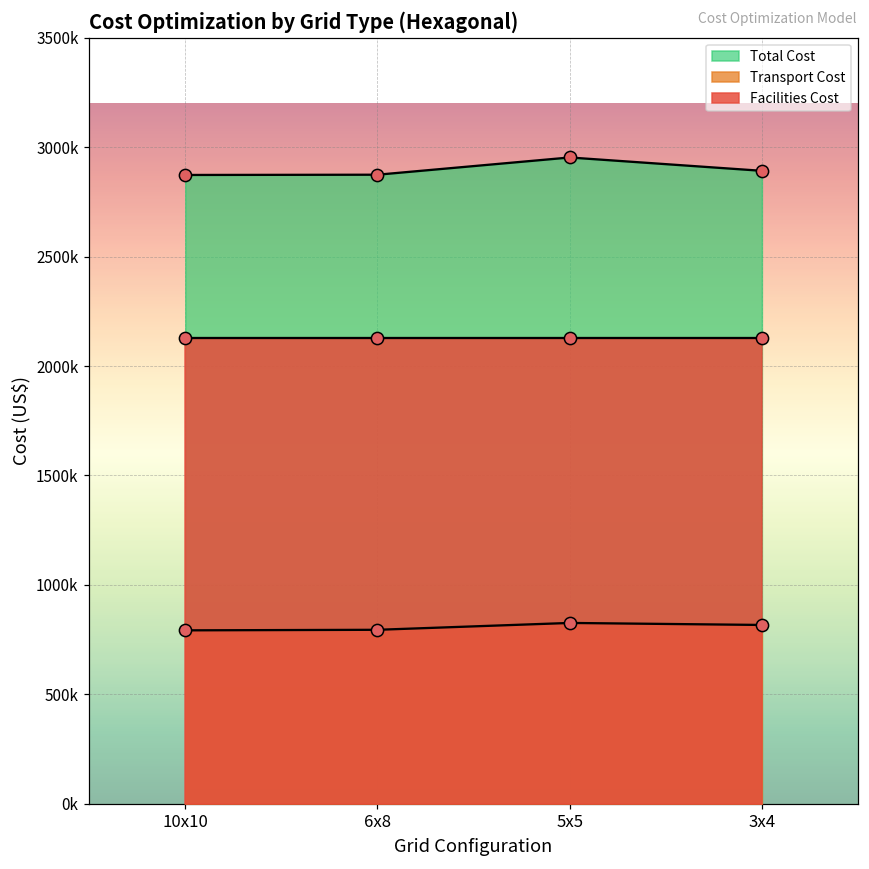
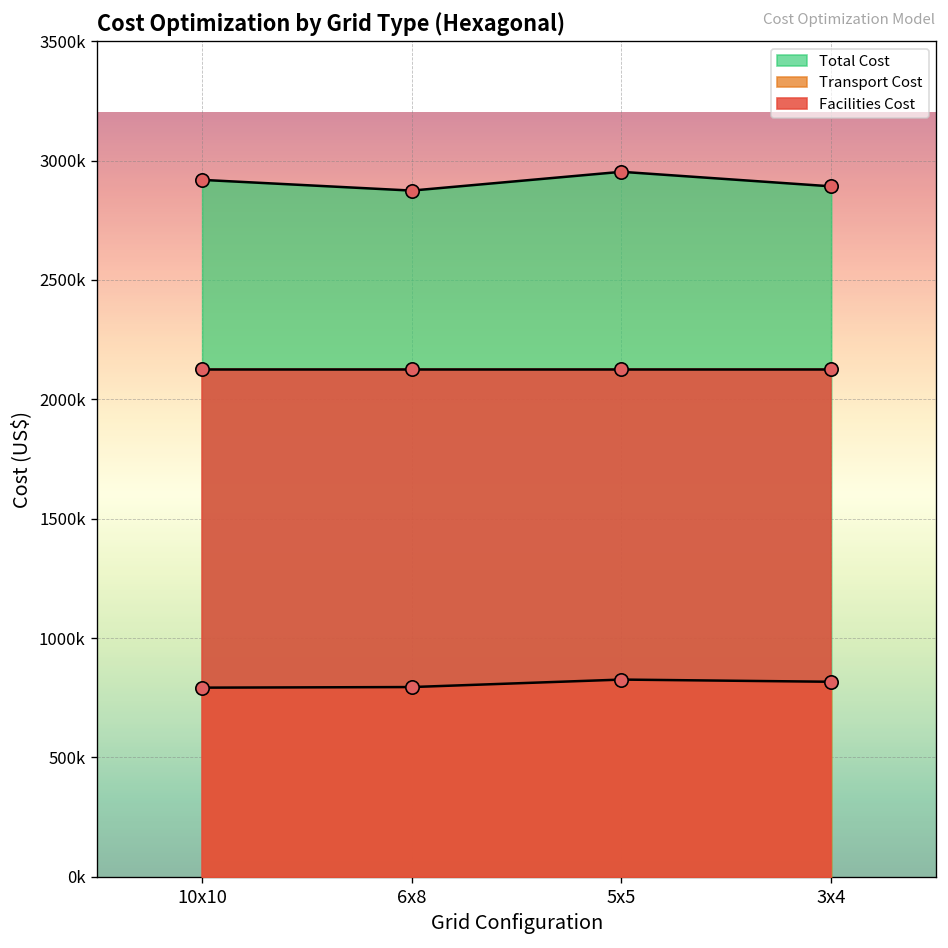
Total Cost, 10x10: 2870000 -> 2920000
